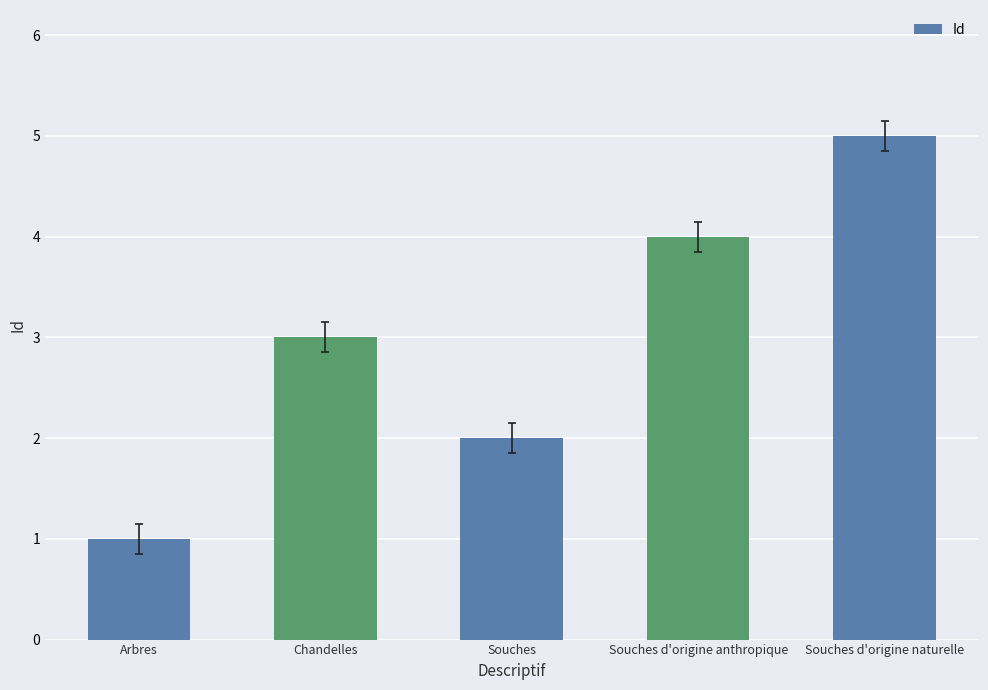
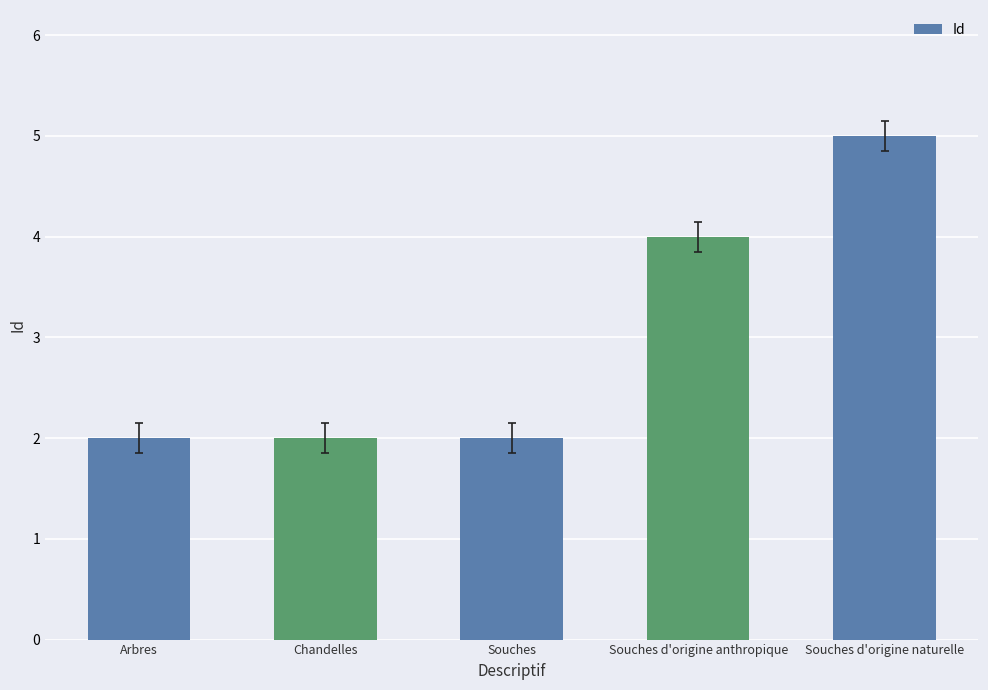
Id, Arbres: 1 -> 2
Id, Chandelles: 3 -> 2
